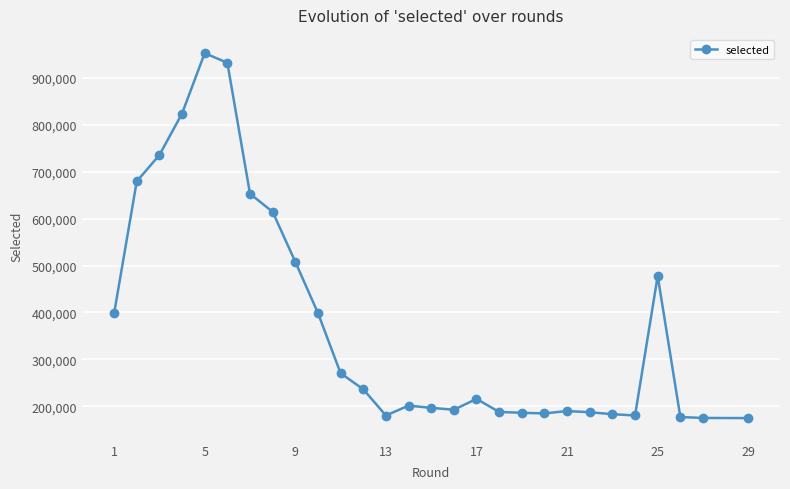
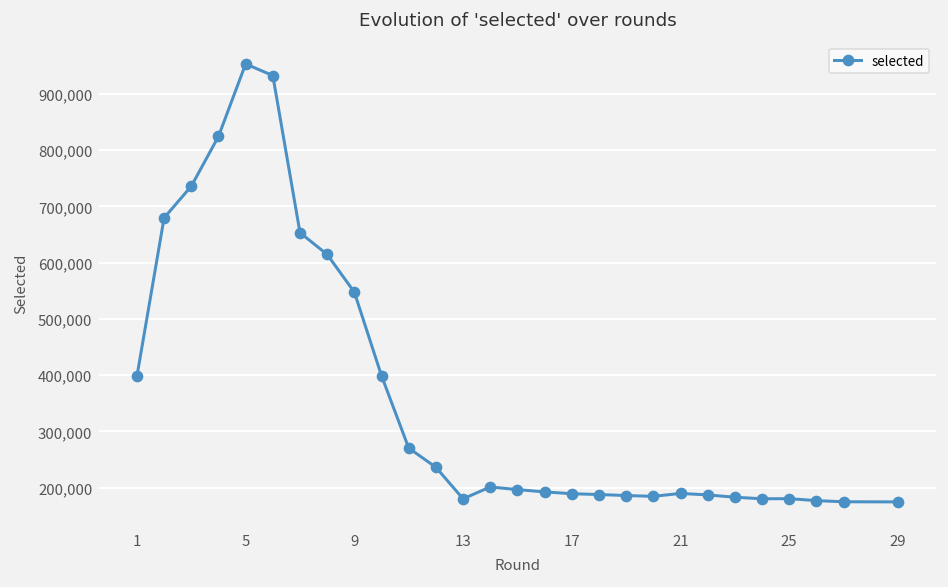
9: 510,000 -> 550,000
17: 220,000 -> 190,000
25: 480,000 -> 180,000
